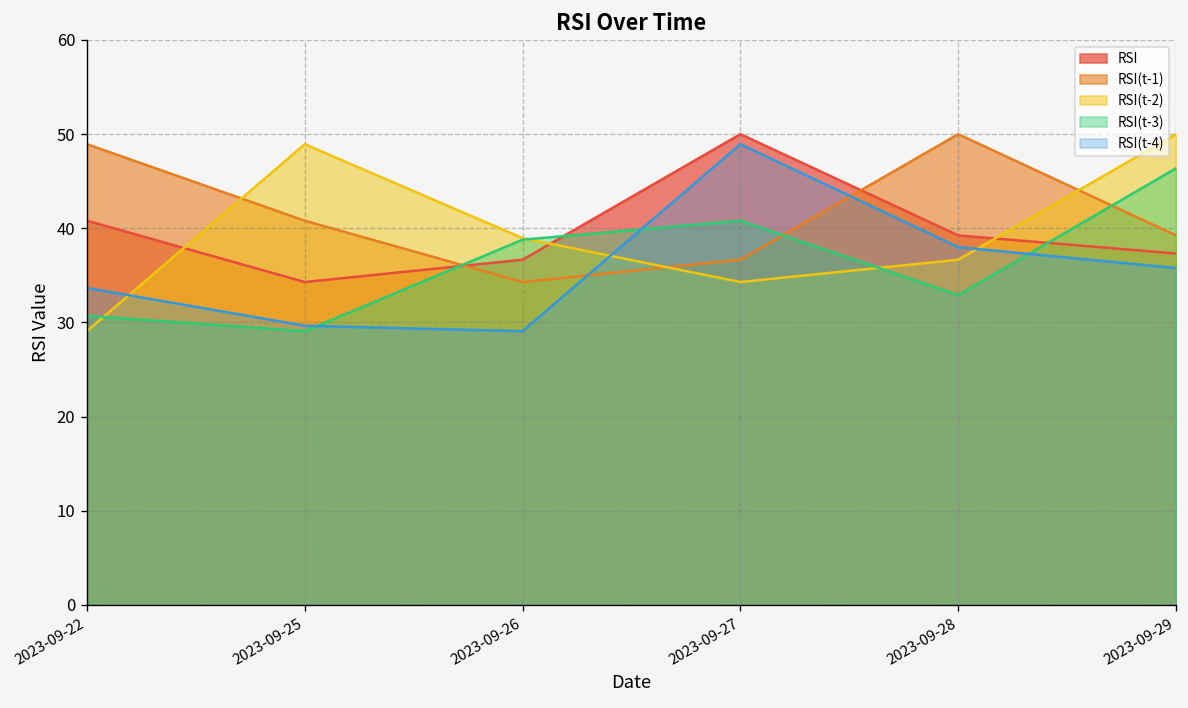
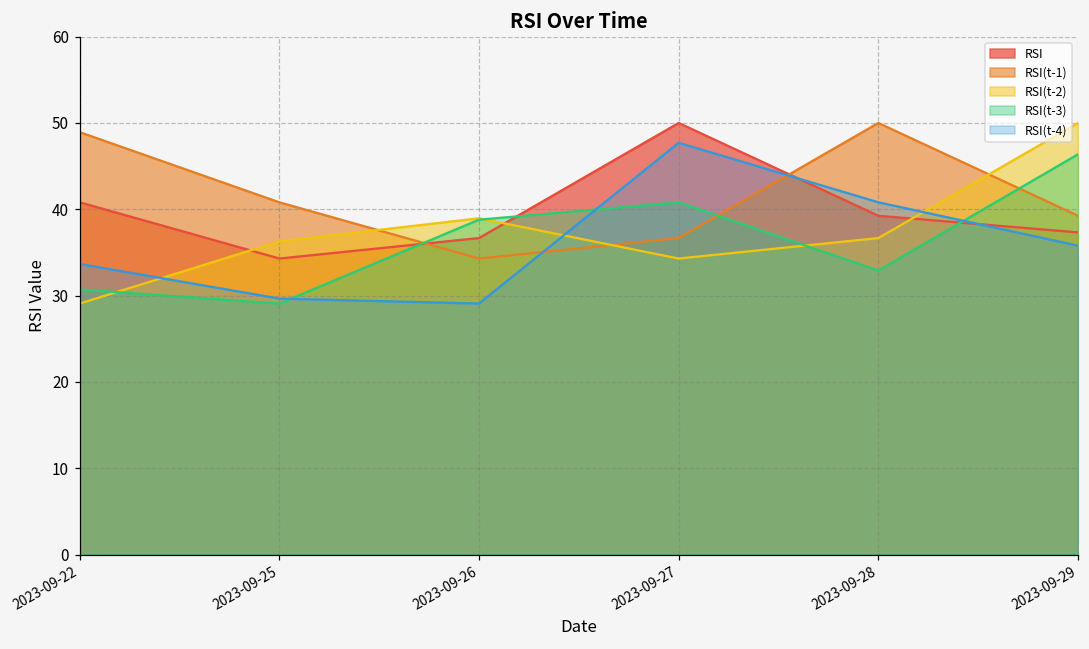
RSI(t-2), 2023-09-25: 49 -> 36
RSI(t-4), 2023-09-27: 49 -> 48
RSI(t-4), 2023-09-28: 38 -> 41
